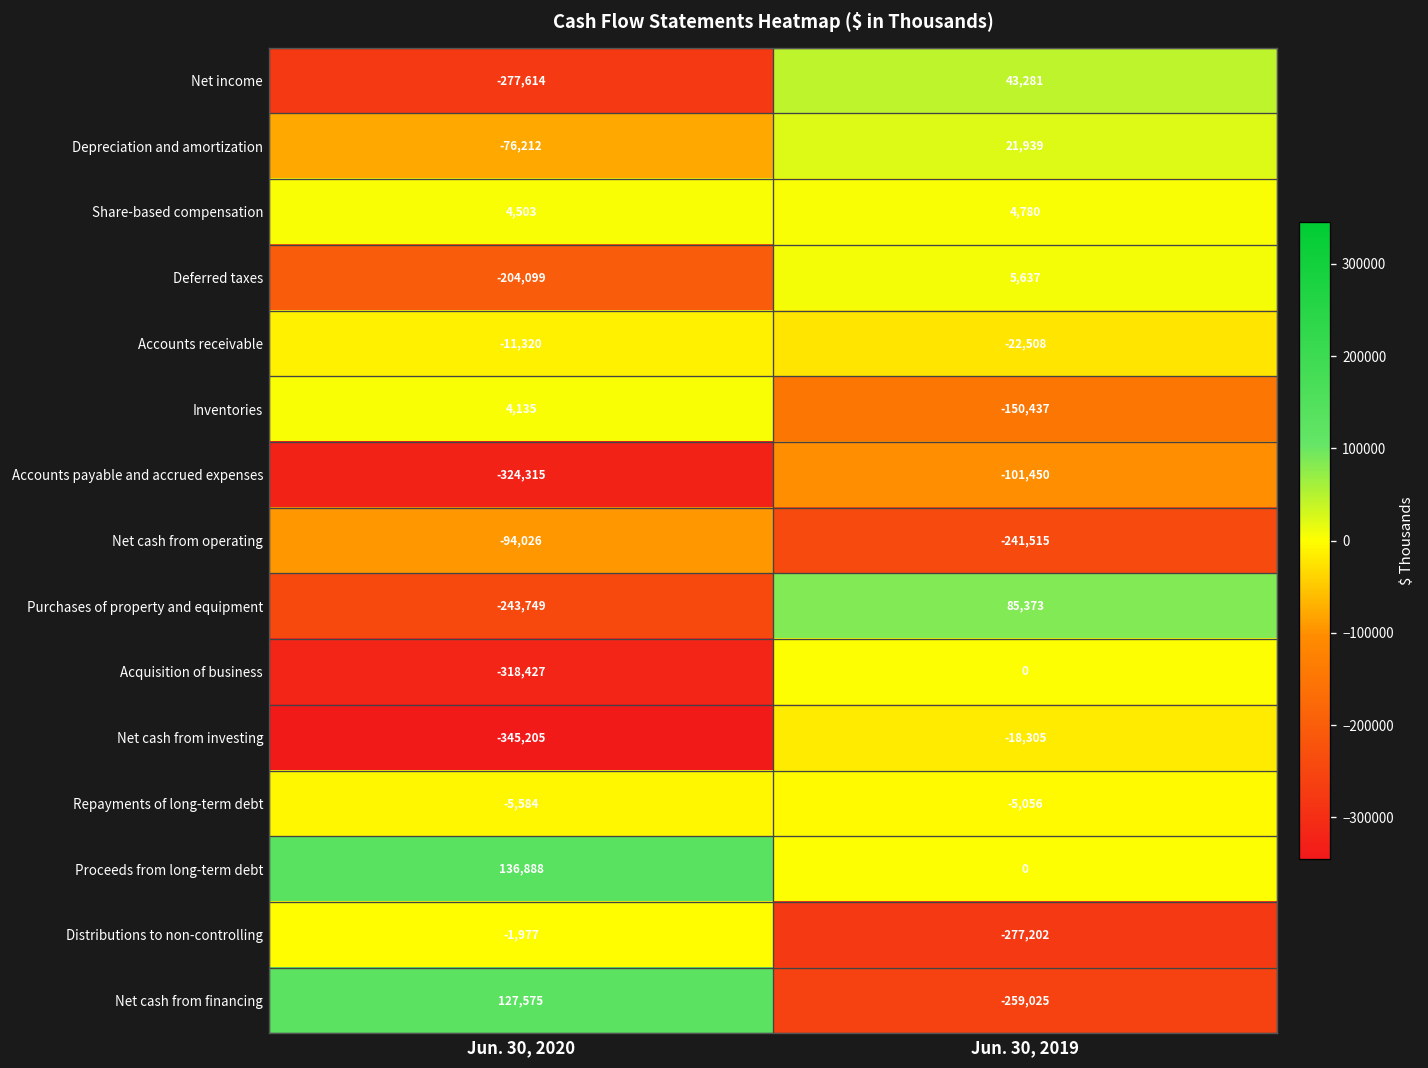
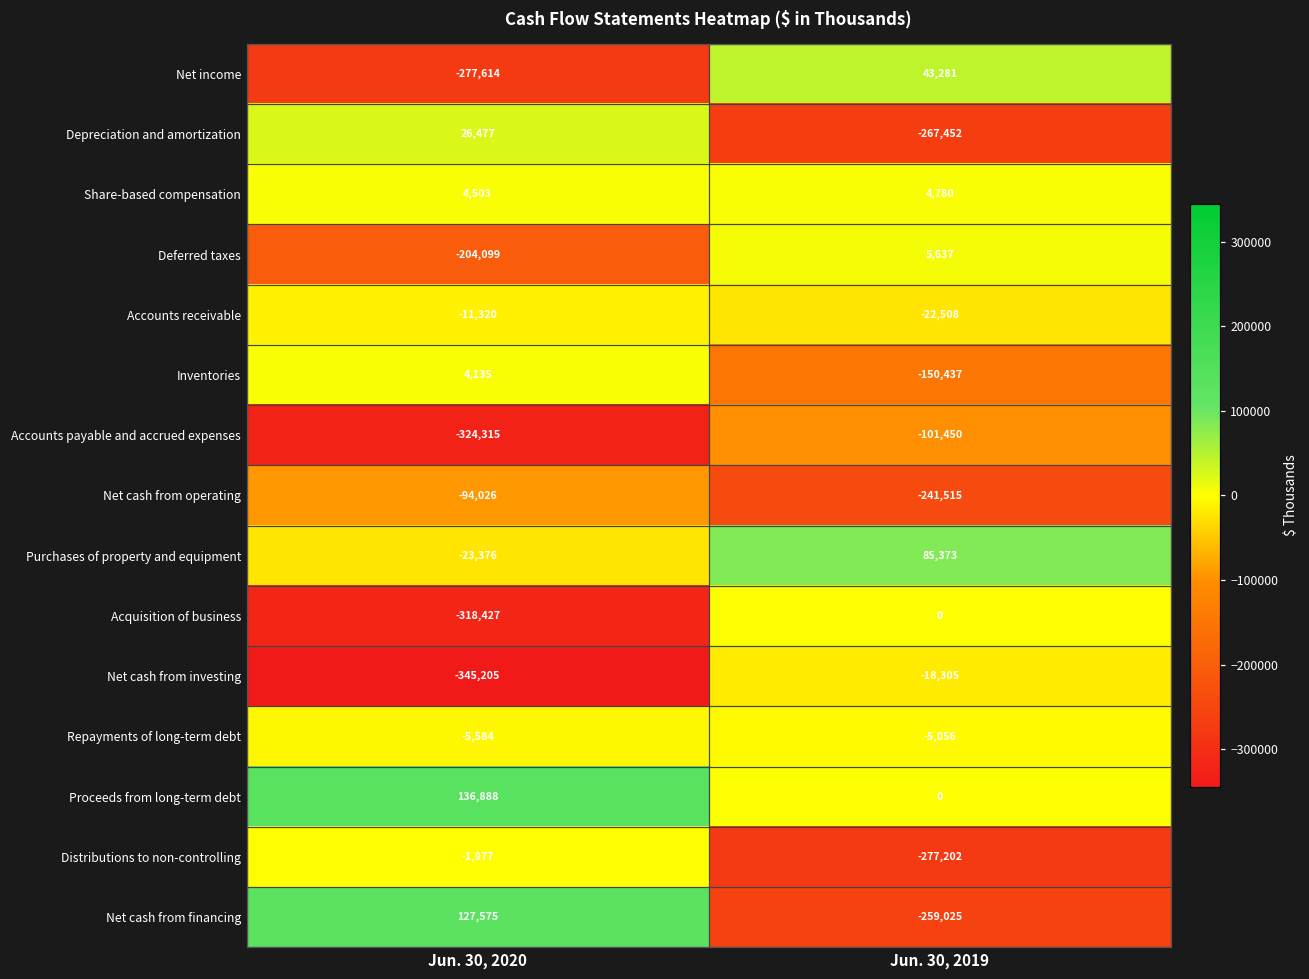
Depreciation and amortization, Jun. 30, 2020: -76,212 -> 26,477
Depreciation and amortization, Jun. 30, 2019: 21,939 -> -267,452
Purchases of property and equipment, Jun. 30, 2020: -243,749 -> -23,376
